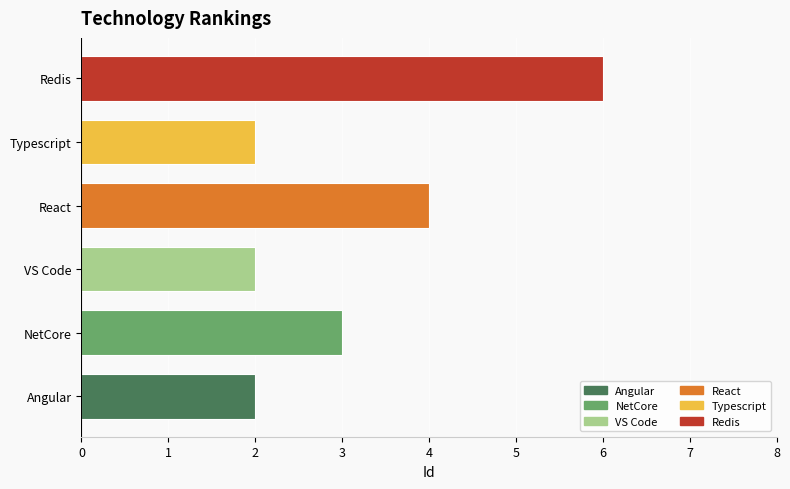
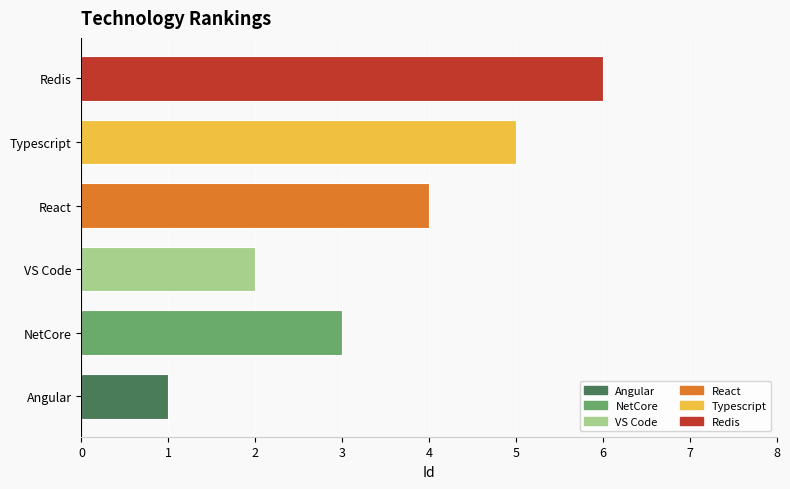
Typescript: 2 -> 5
Angular: 2 -> 1
